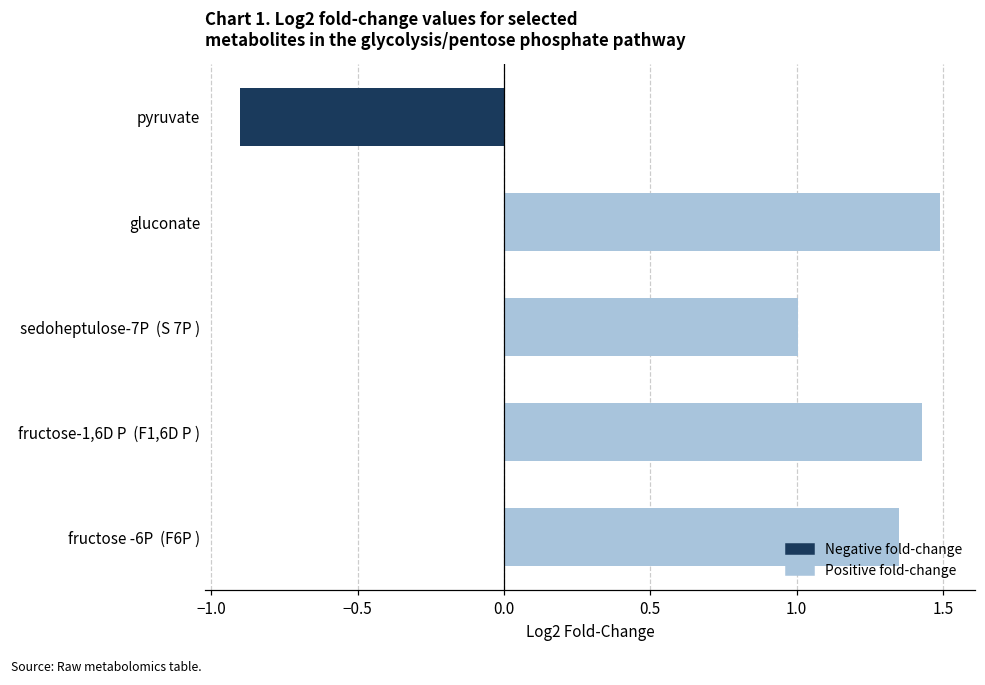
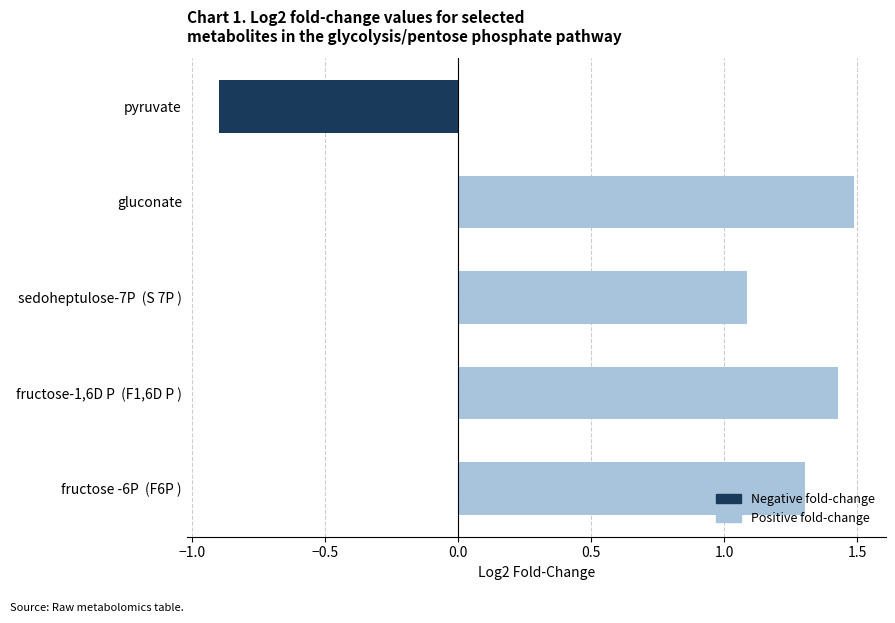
sedoheptulose-7P (S 7P ): 1.00 -> 1.09
fructose -6P (F6P ): 1.35 -> 1.30
